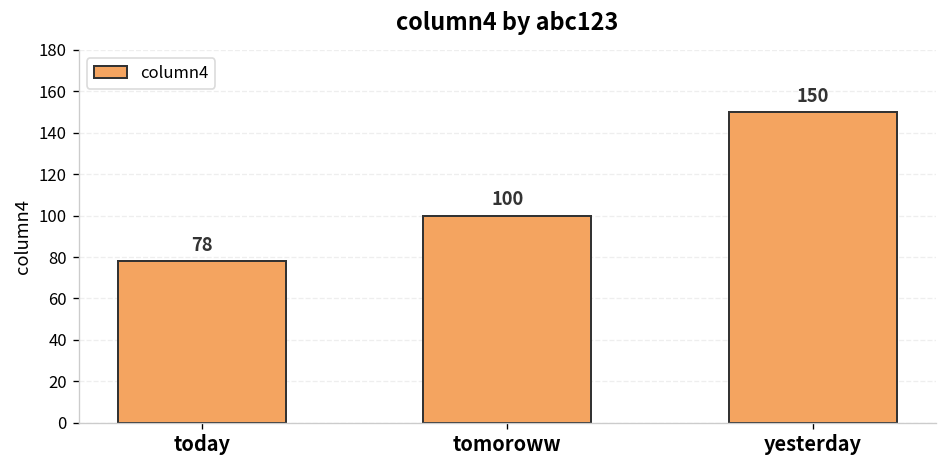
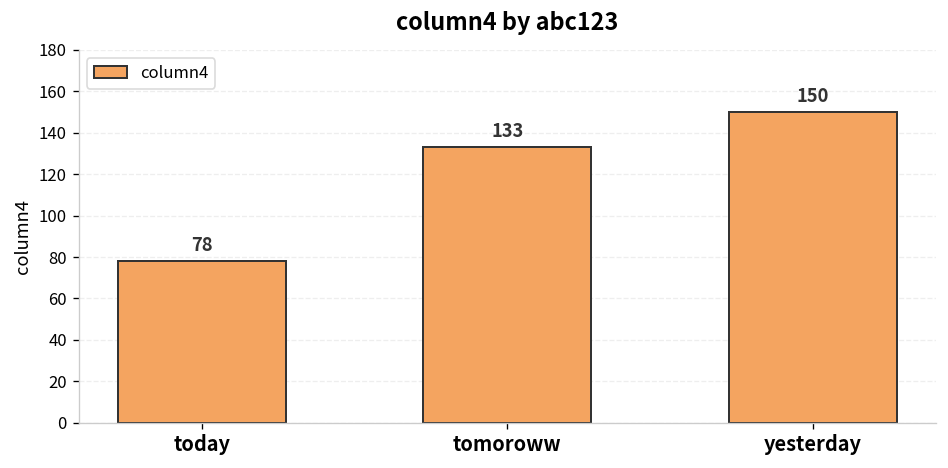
tomoroww: 100 -> 133
